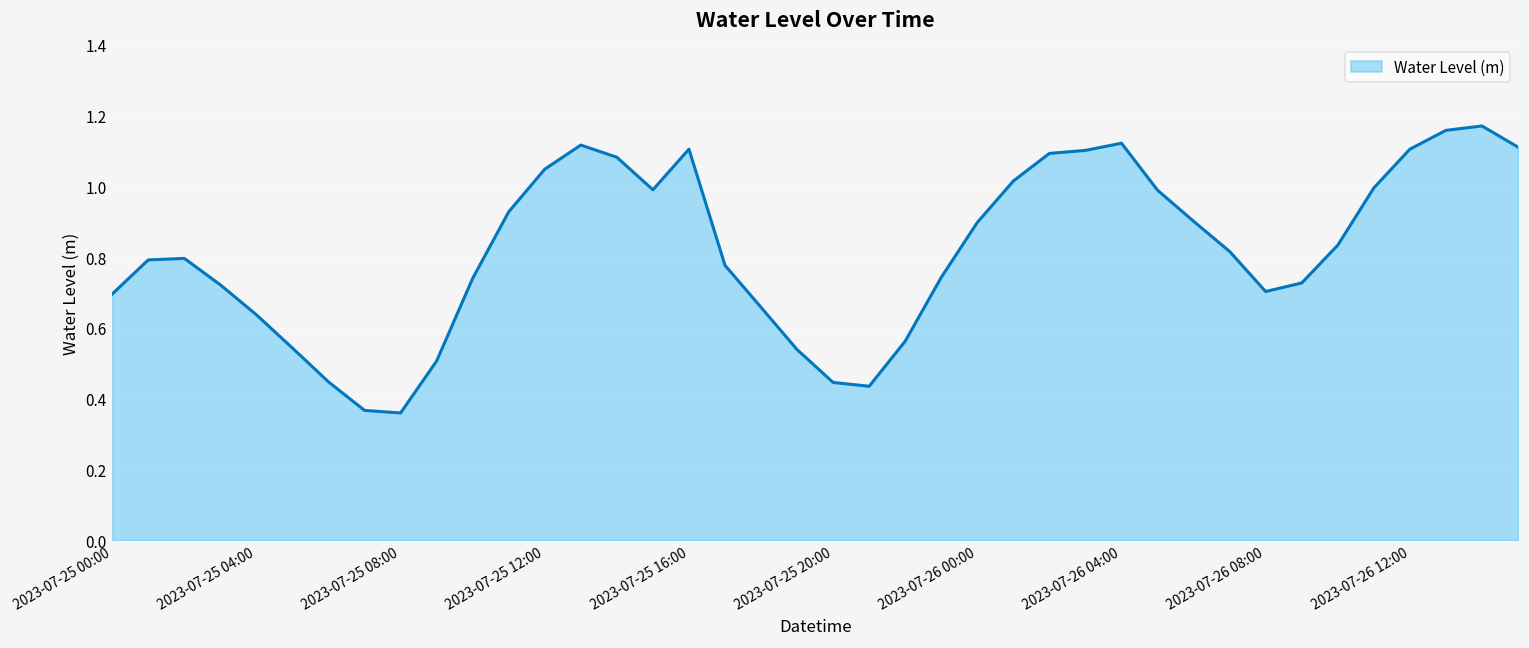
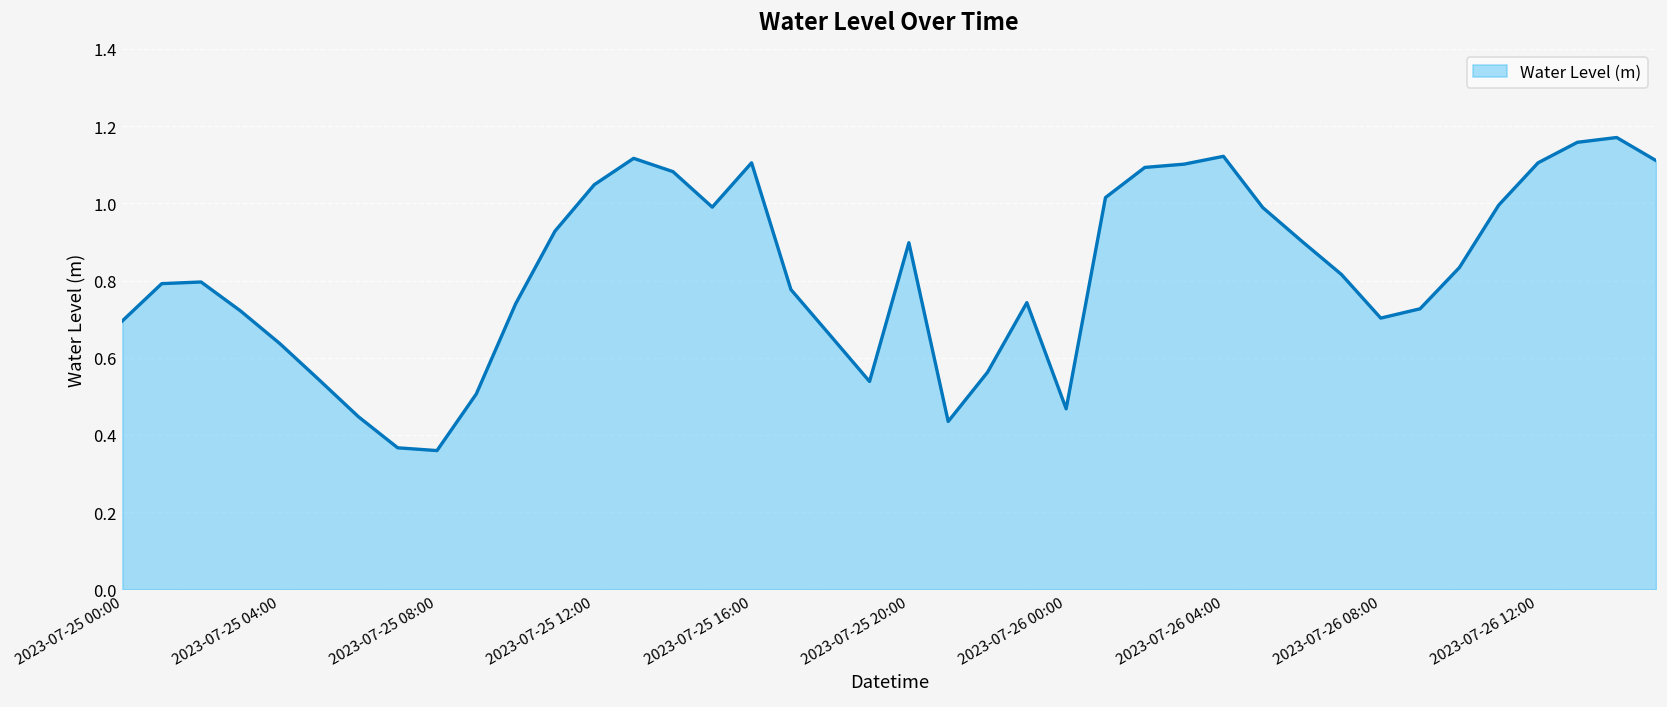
2023-07-25 20:00: 0.45 -> 0.90
2023-07-26 00:00: 0.90 -> 0.47
